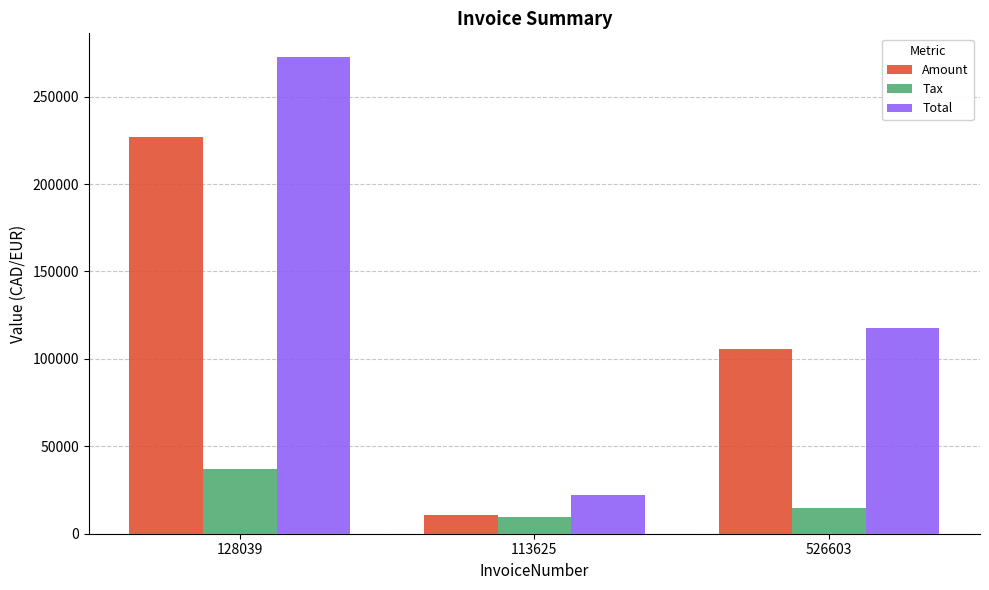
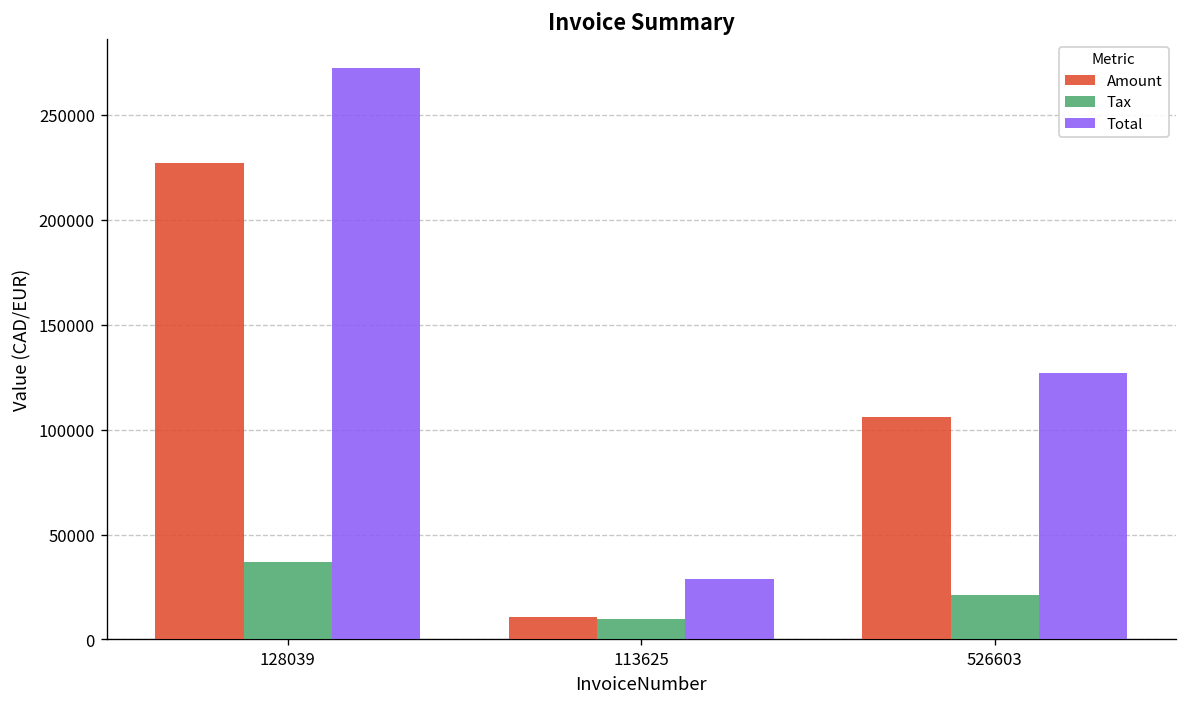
Total, 113625: 22000 -> 29000
Tax, 526603: 14000 -> 21000
Total, 526603: 118000 -> 127000
